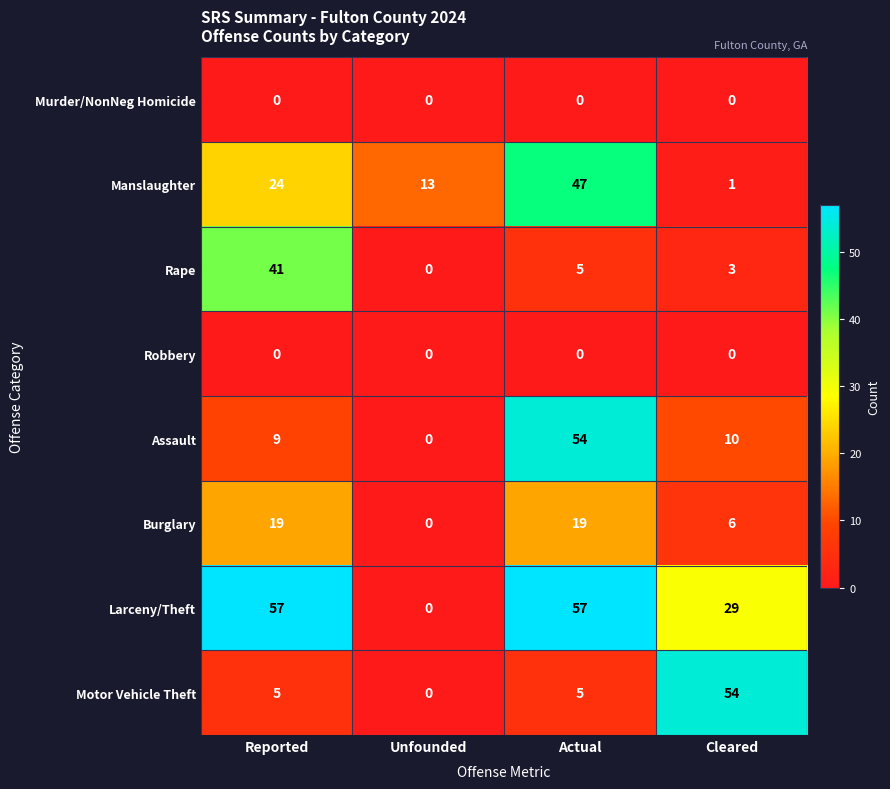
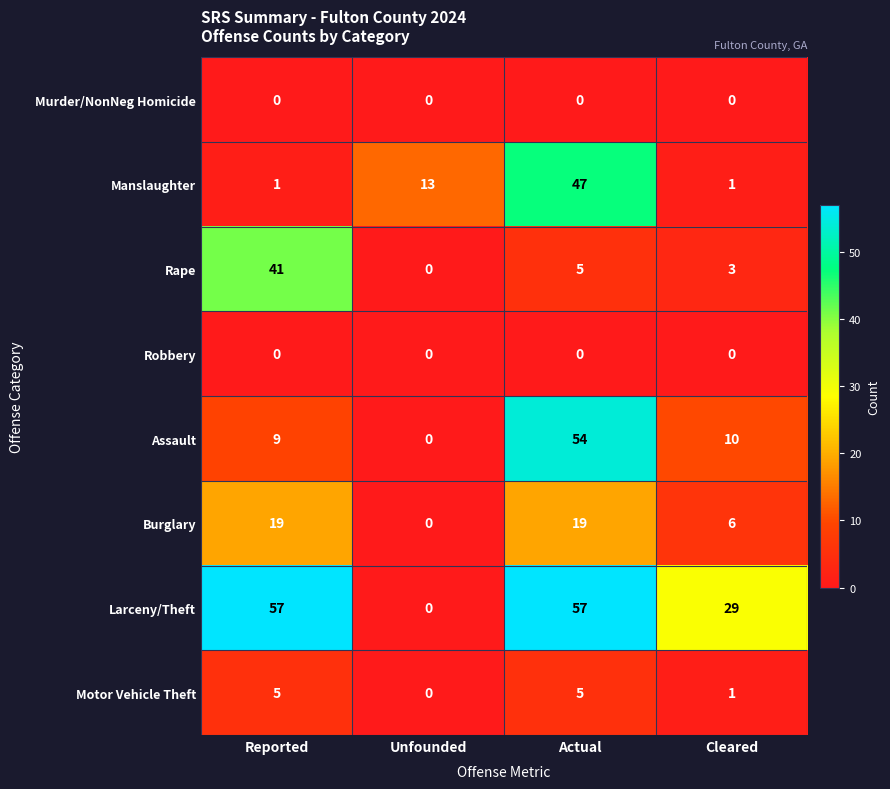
Manslaughter, Reported: 24 -> 1
Motor Vehicle Theft, Cleared: 54 -> 1
